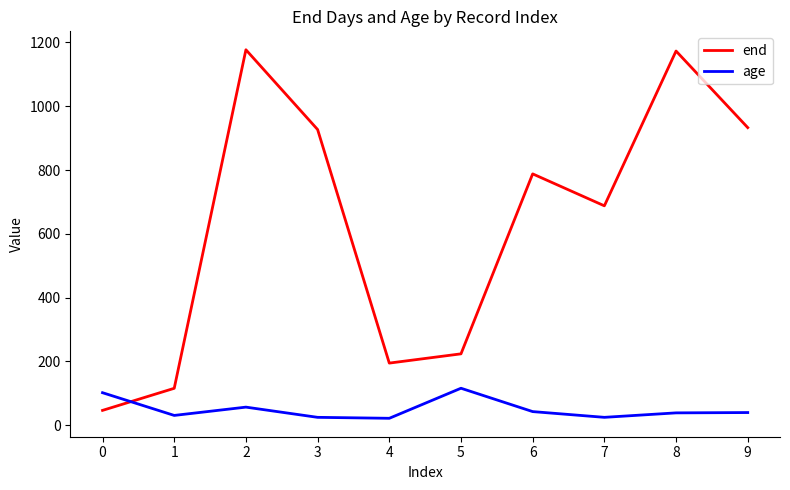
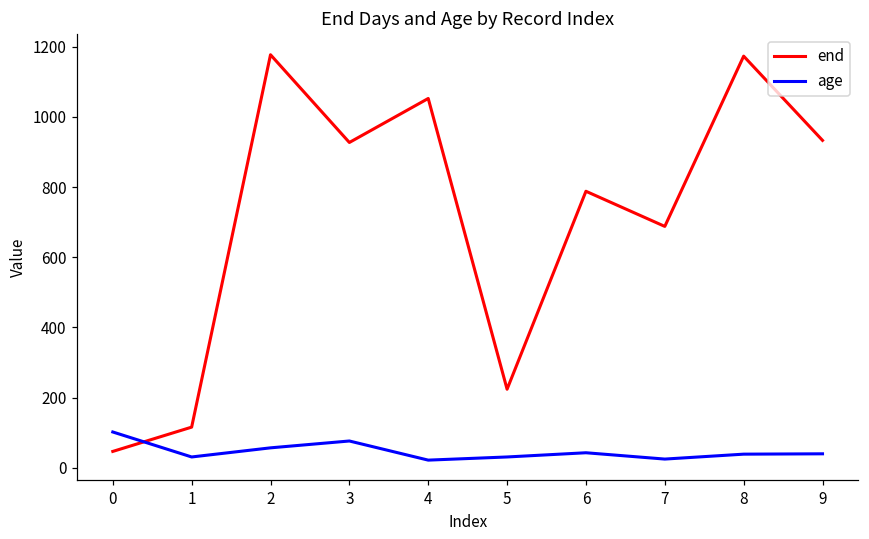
age, 3: 30 -> 80
end, 4: 200 -> 1050
age, 5: 120 -> 30
